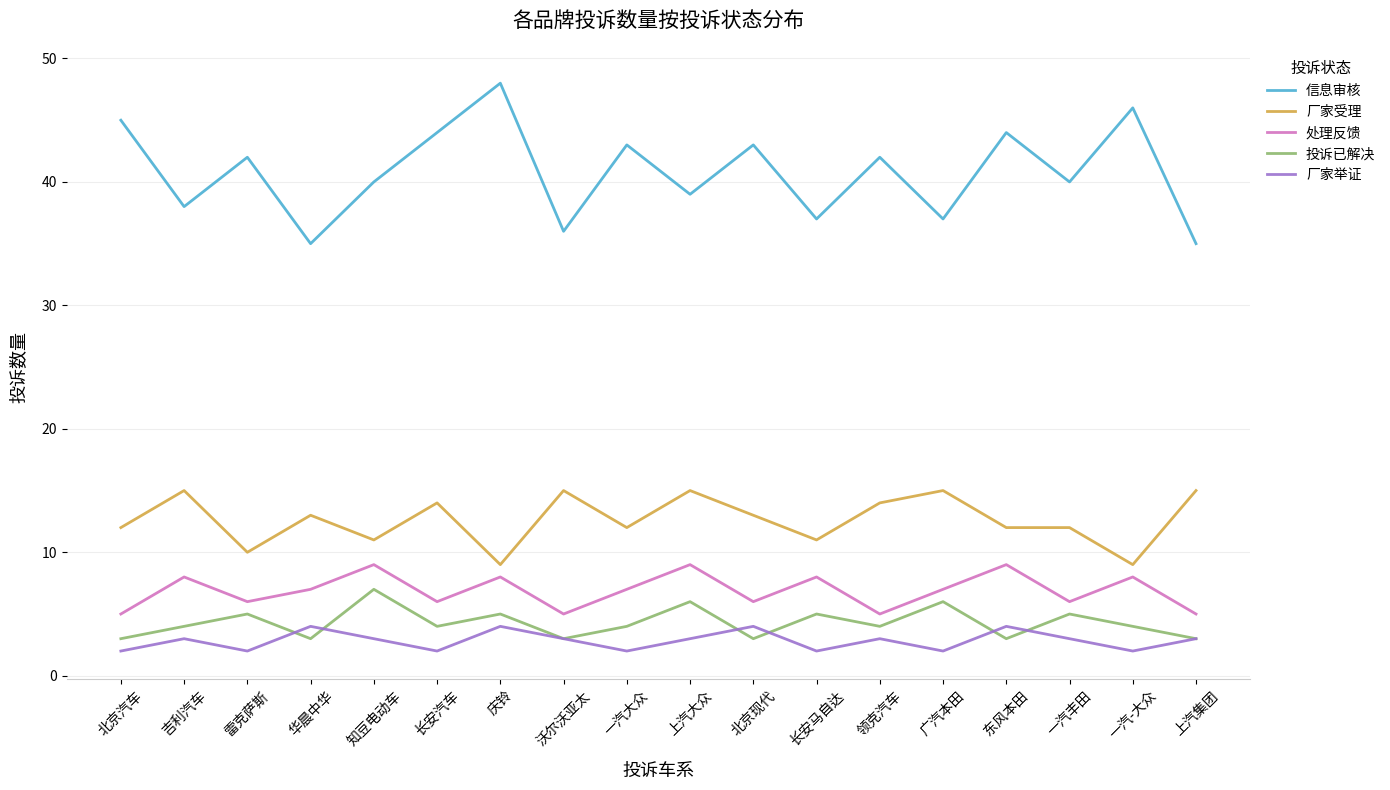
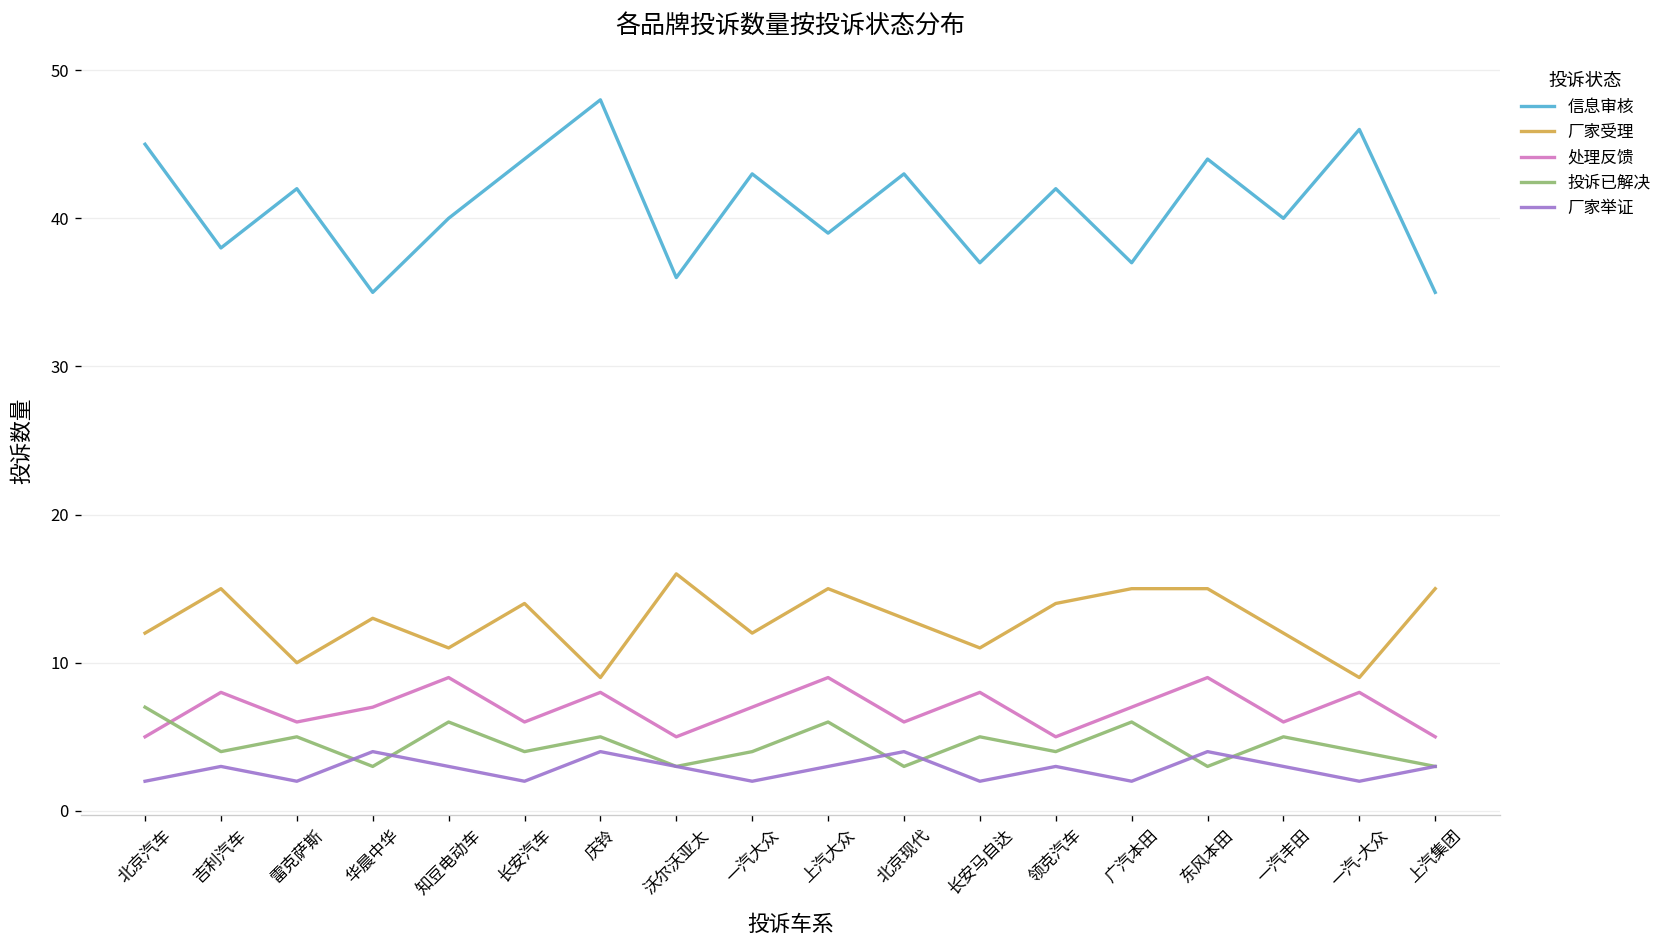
投诉已解决, 北京汽车: 3 -> 7
投诉已解决, 知豆电动车: 7 -> 6
厂家受理, 沃尔沃亚太: 15 -> 16
厂家受理, 东风本田: 12 -> 15
